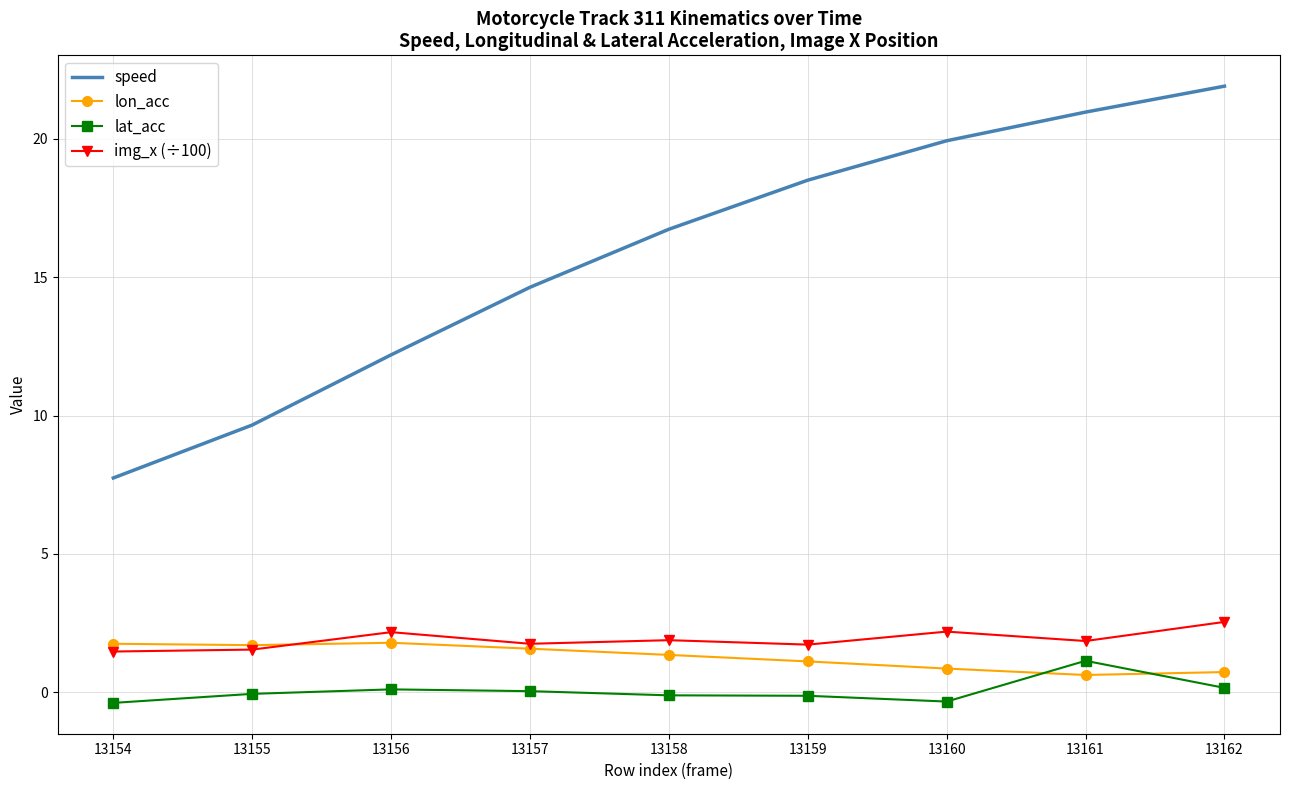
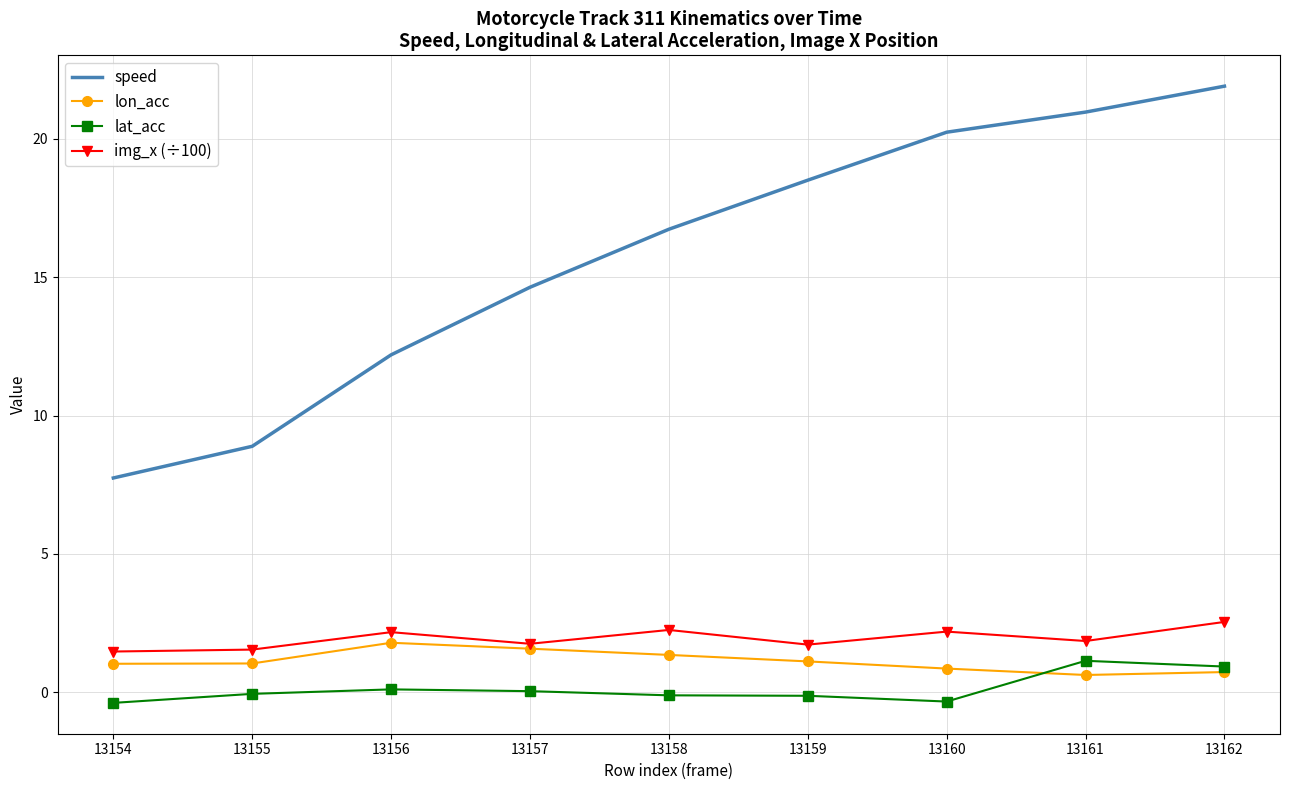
lon_acc, 13154: 1.8 -> 1.0
speed, 13155: 9.7 -> 8.9
lon_acc, 13155: 1.7 -> 1.0
img_x (÷100), 13158: 1.9 -> 2.3
speed, 13160: 19.9 -> 20.2
lat_acc, 13162: 0.2 -> 0.9
